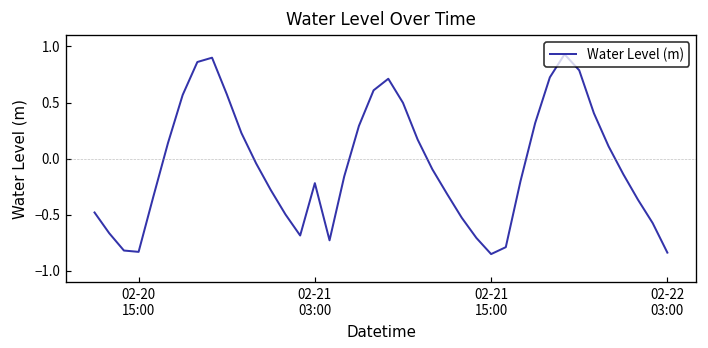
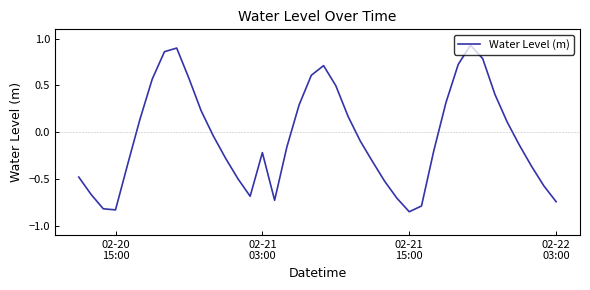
02-22 03:00: -0.8 -> -0.7
